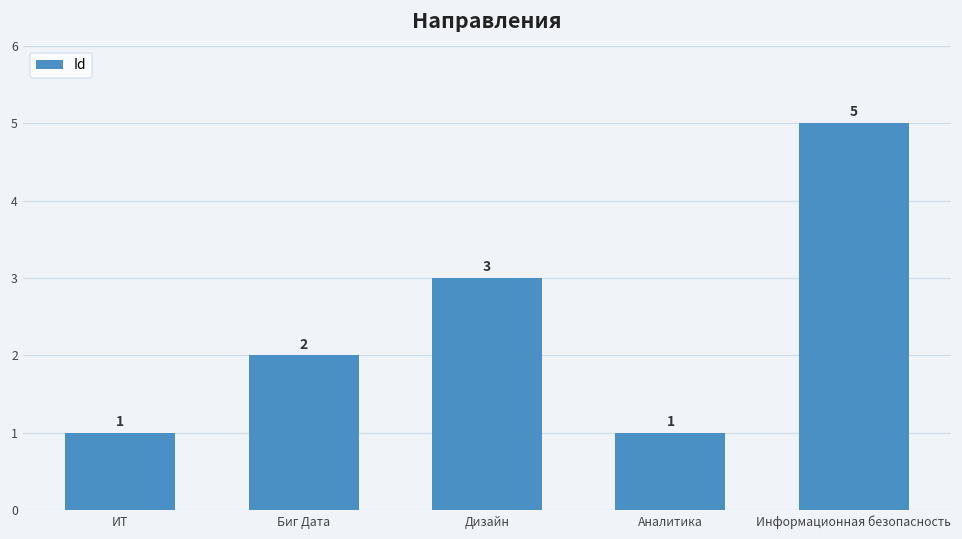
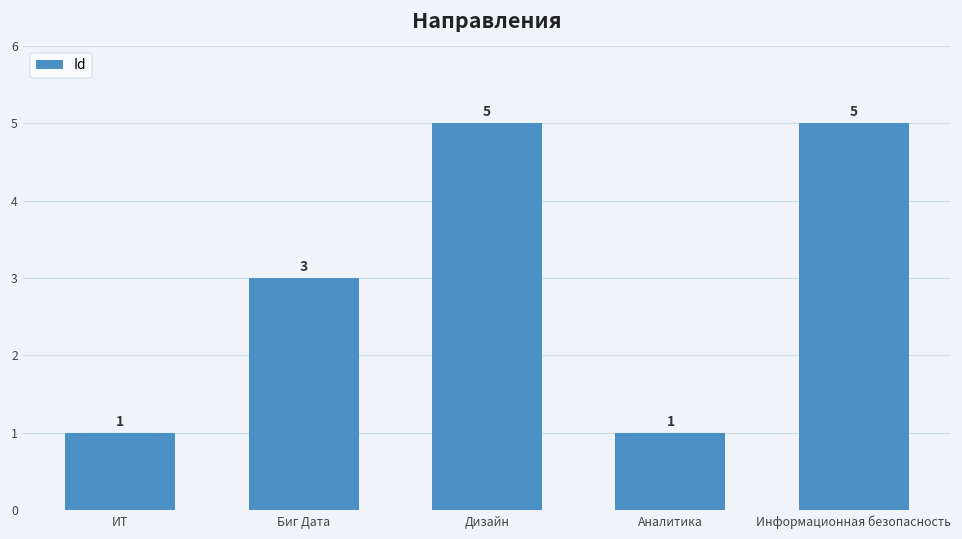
Биг Дата: 2 -> 3
Дизайн: 3 -> 5
